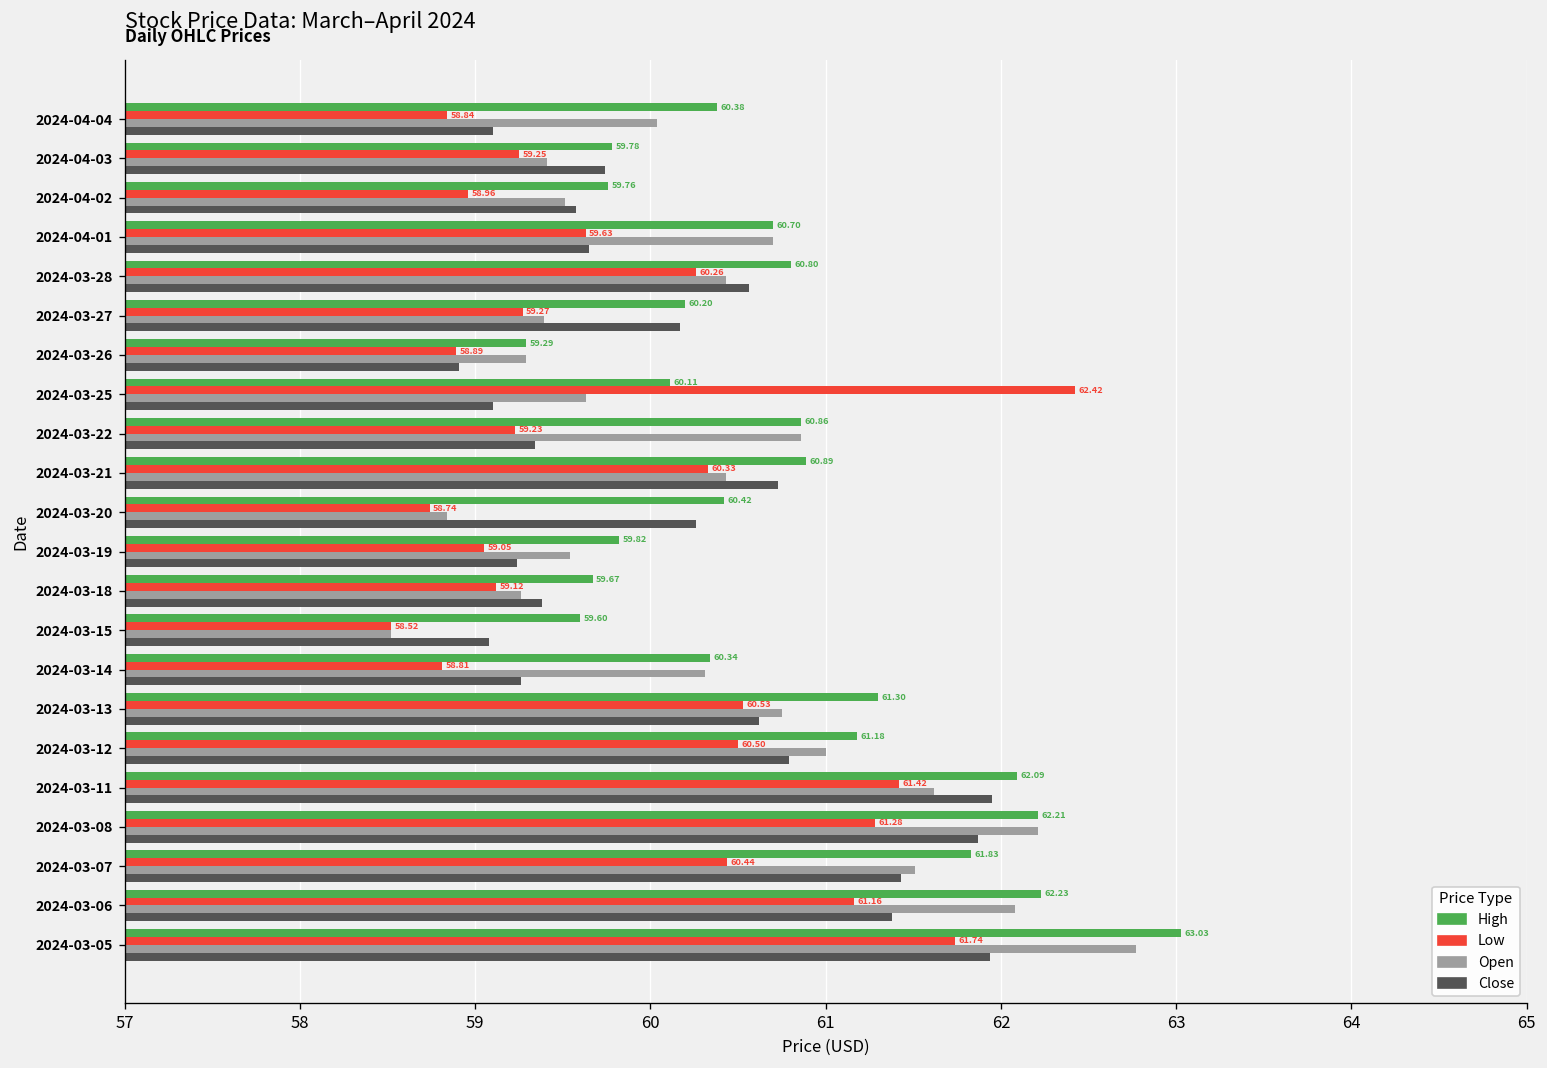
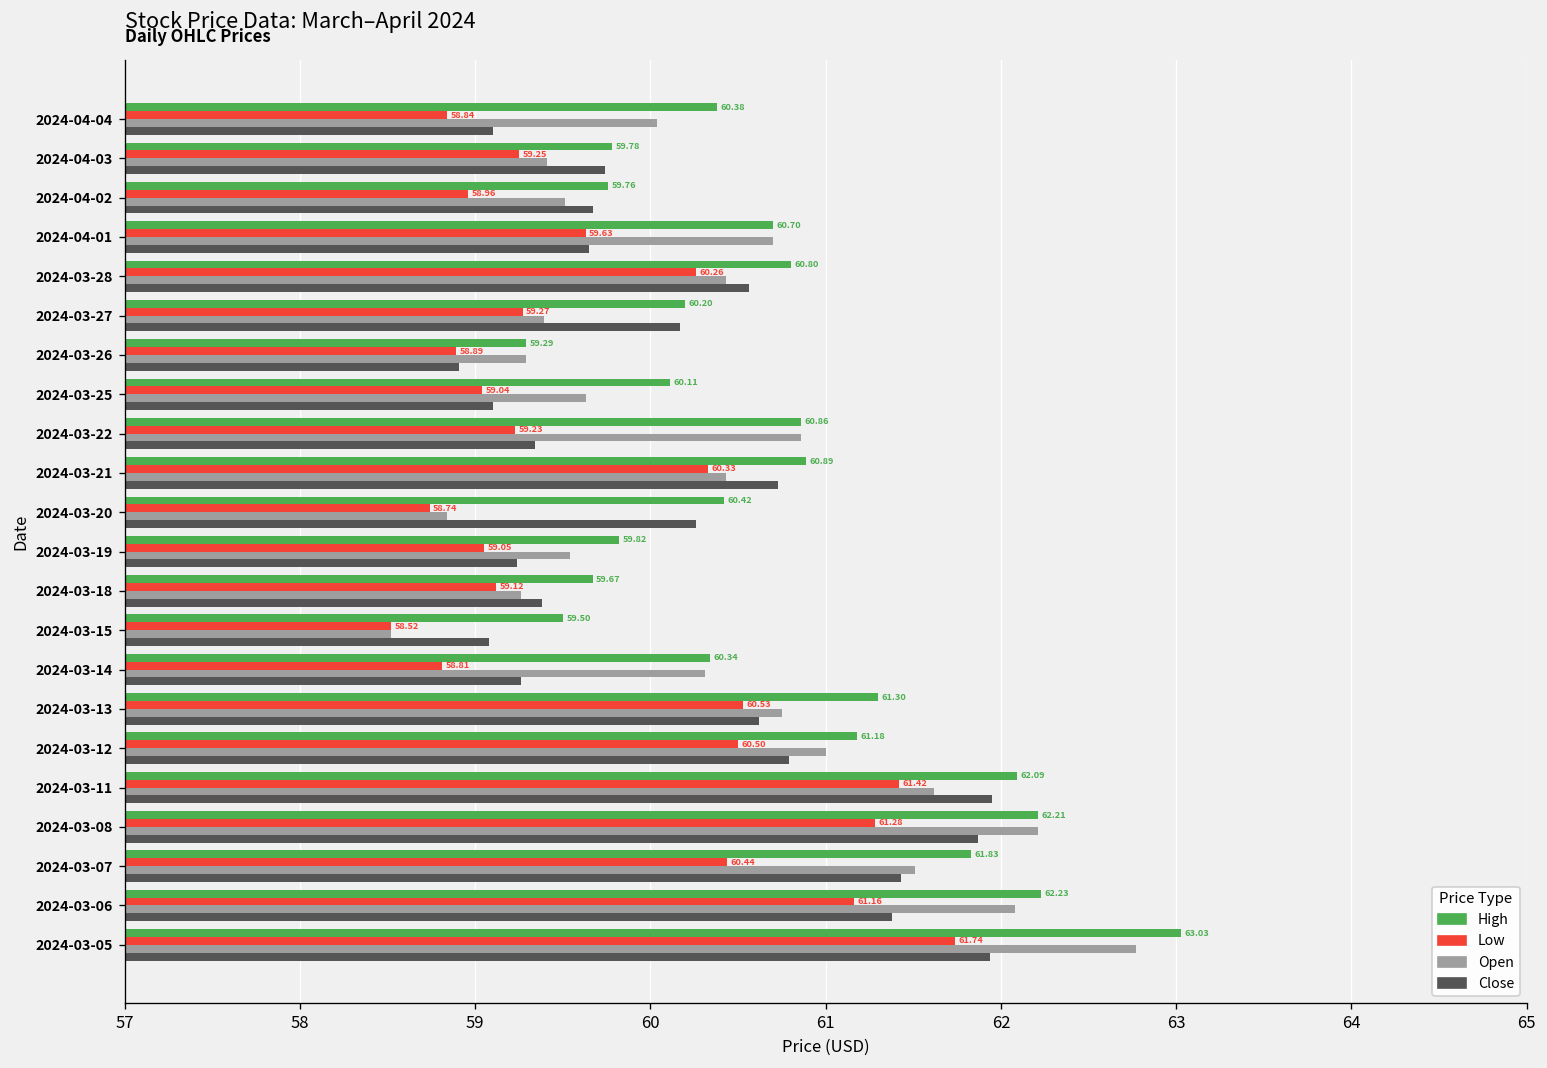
Close, 2024-04-02: 59.57 -> 59.67
Low, 2024-03-25: 62.42 -> 59.04
High, 2024-03-15: 59.60 -> 59.50
